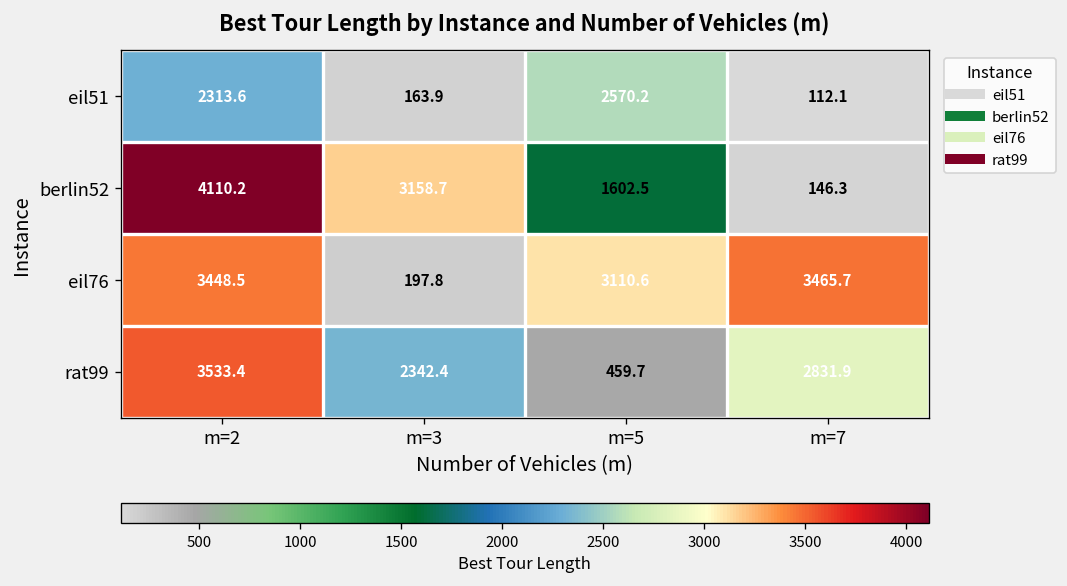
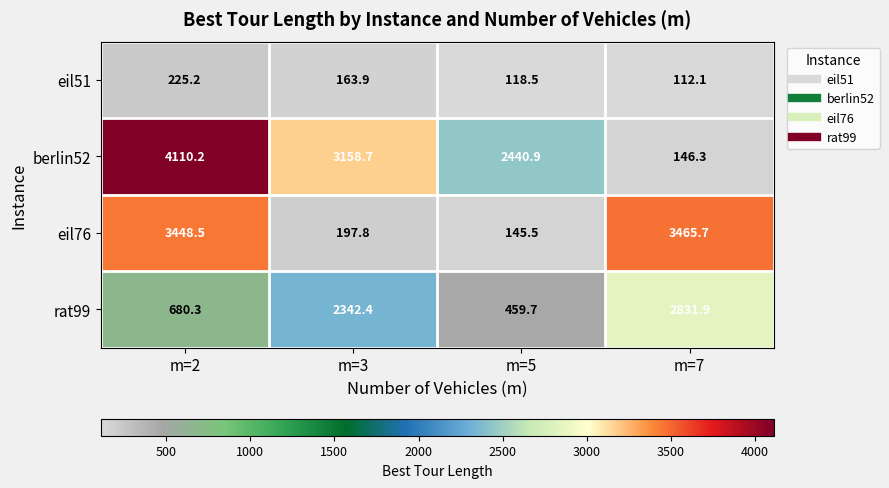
eil51, m=2: 2313.6 -> 225.2
eil51, m=5: 2570.2 -> 118.5
berlin52, m=5: 1602.5 -> 2440.9
eil76, m=5: 3110.6 -> 145.5
rat99, m=2: 3533.4 -> 680.3
